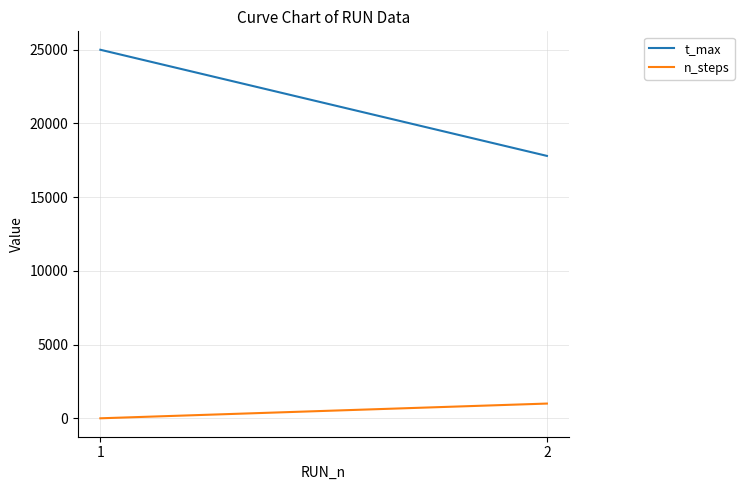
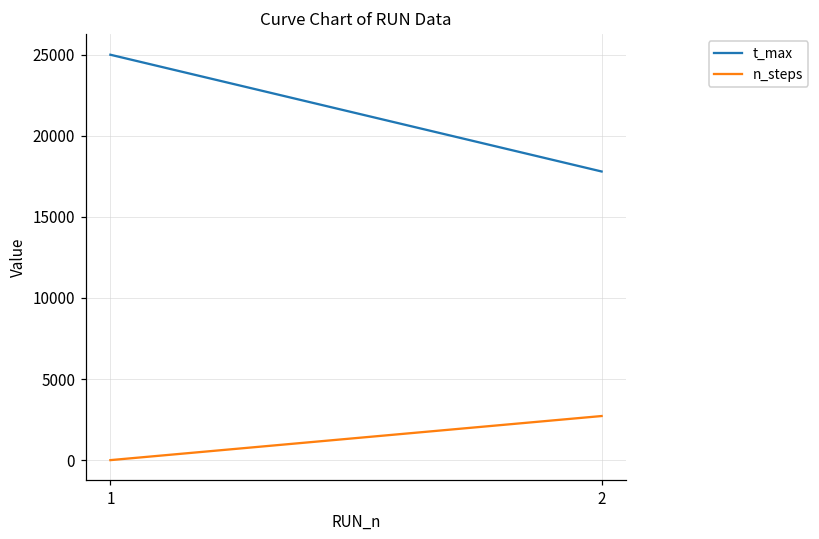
n_steps, 2: 1000 -> 2700
